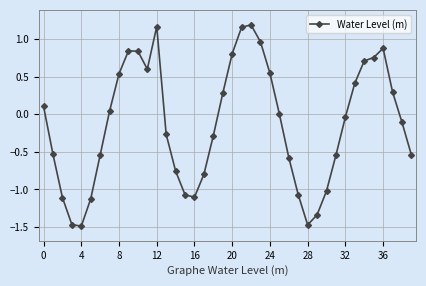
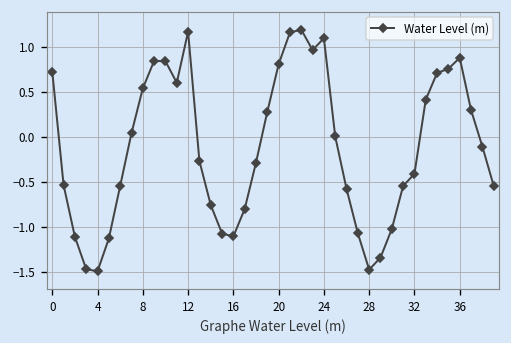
0: 0.1 -> 0.7
24: 0.5 -> 1.1
32: 0.0 -> -0.4
